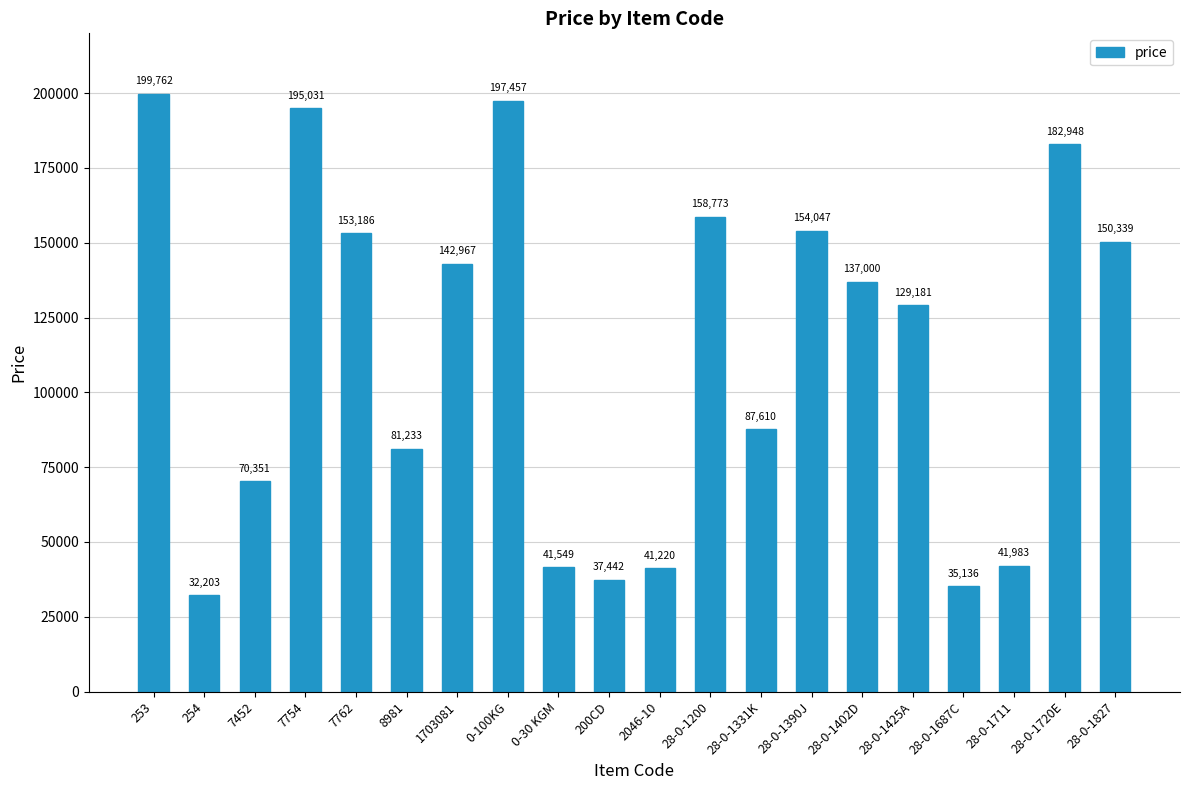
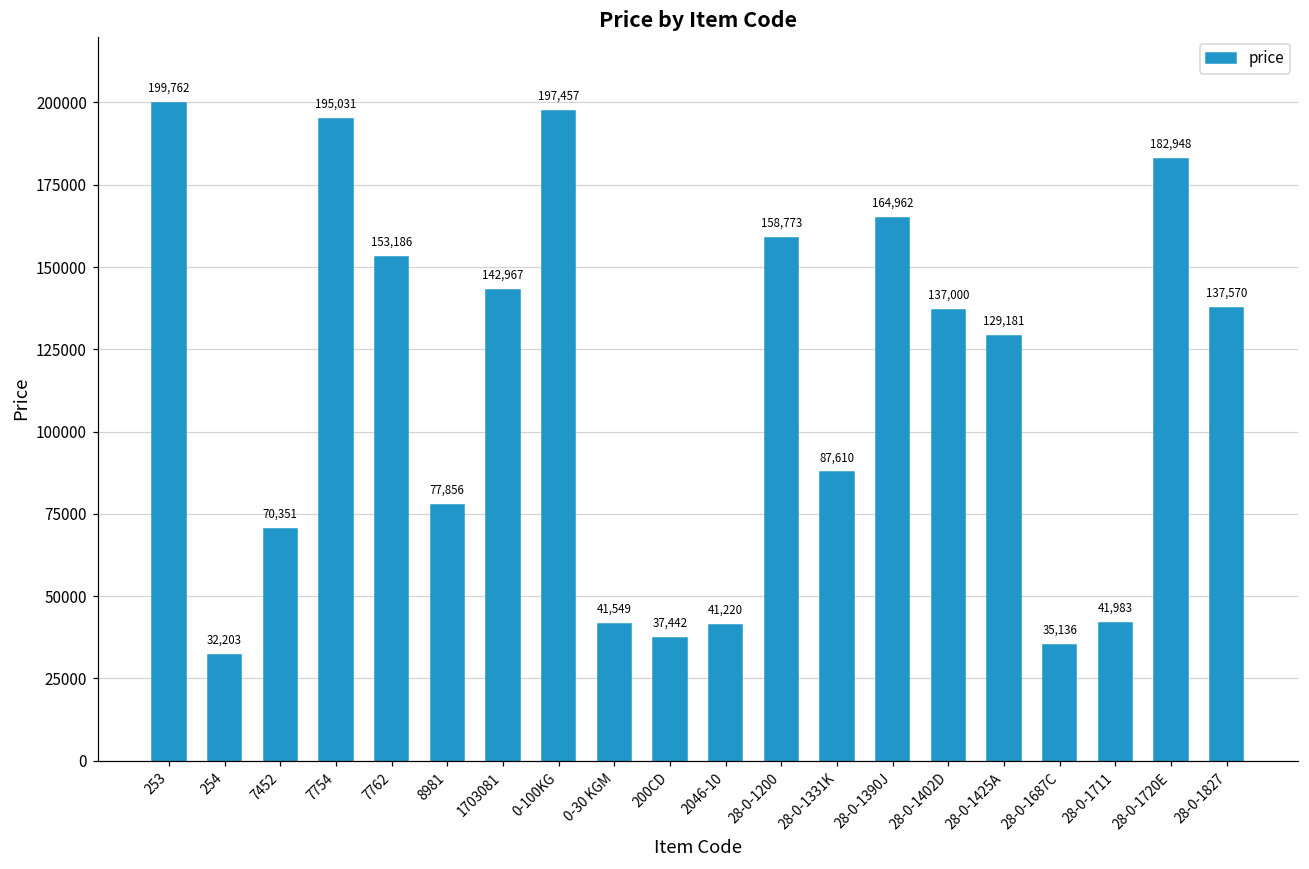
8981: 81,233 -> 77,856
28-0-1390J: 154,047 -> 164,962
28-0-1827: 150,339 -> 137,570
